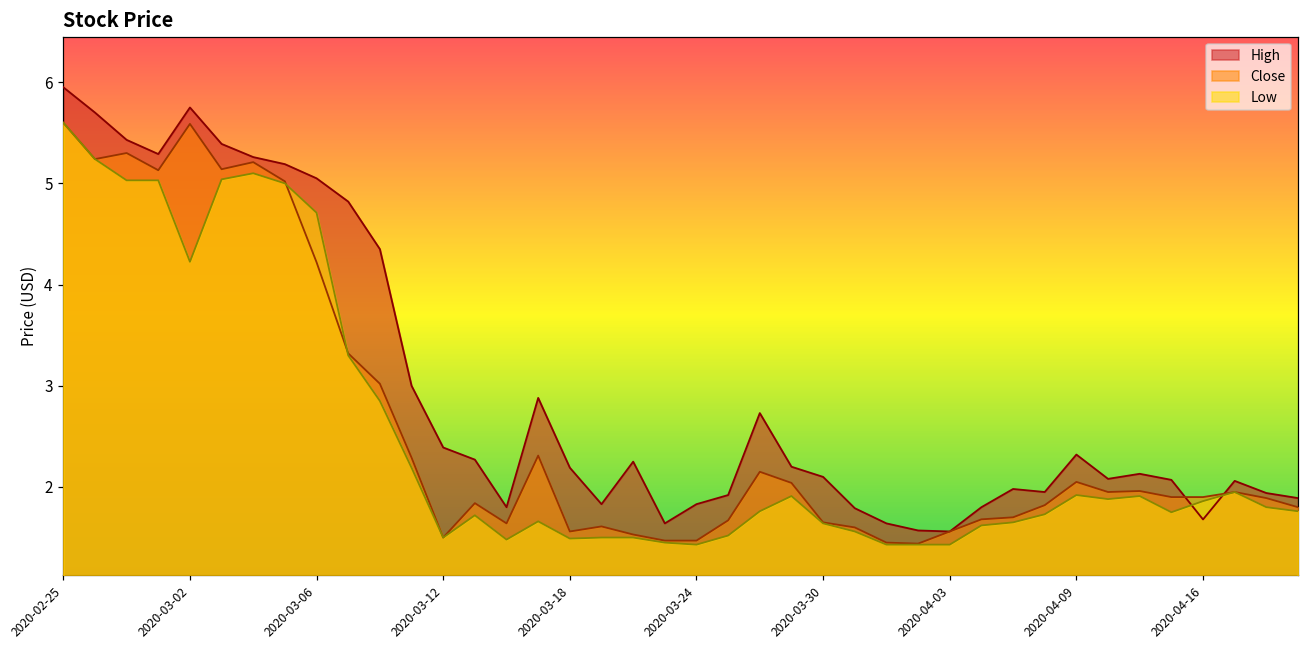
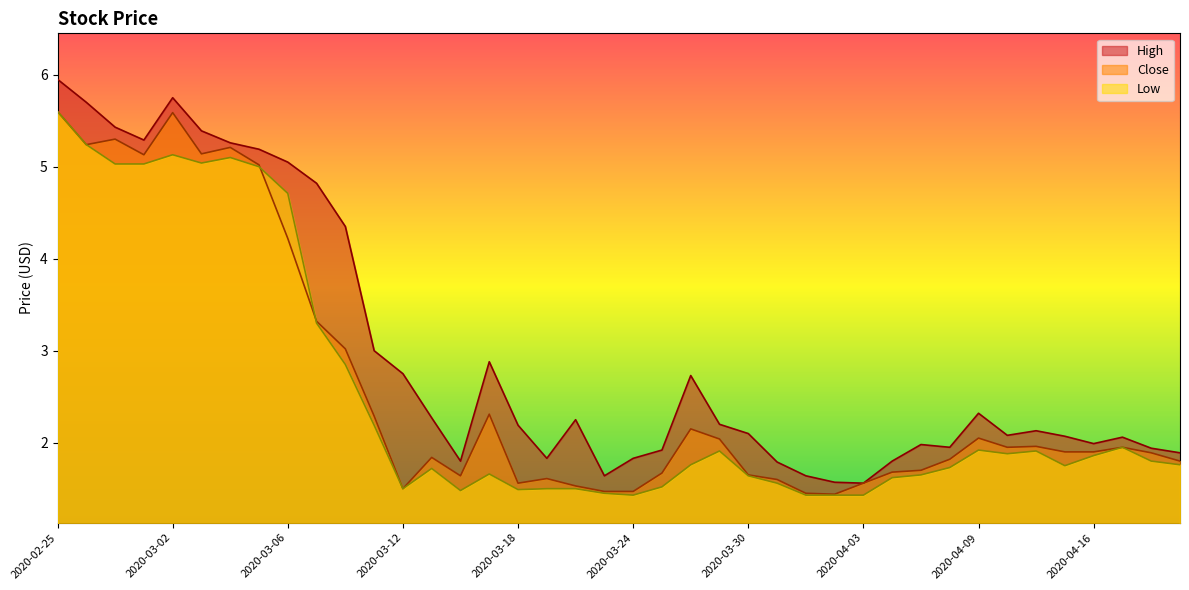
Low, 2020-03-02: 4.2 -> 5.1
High, 2020-03-12: 2.4 -> 2.8
High, 2020-04-16: 1.7 -> 2.0
